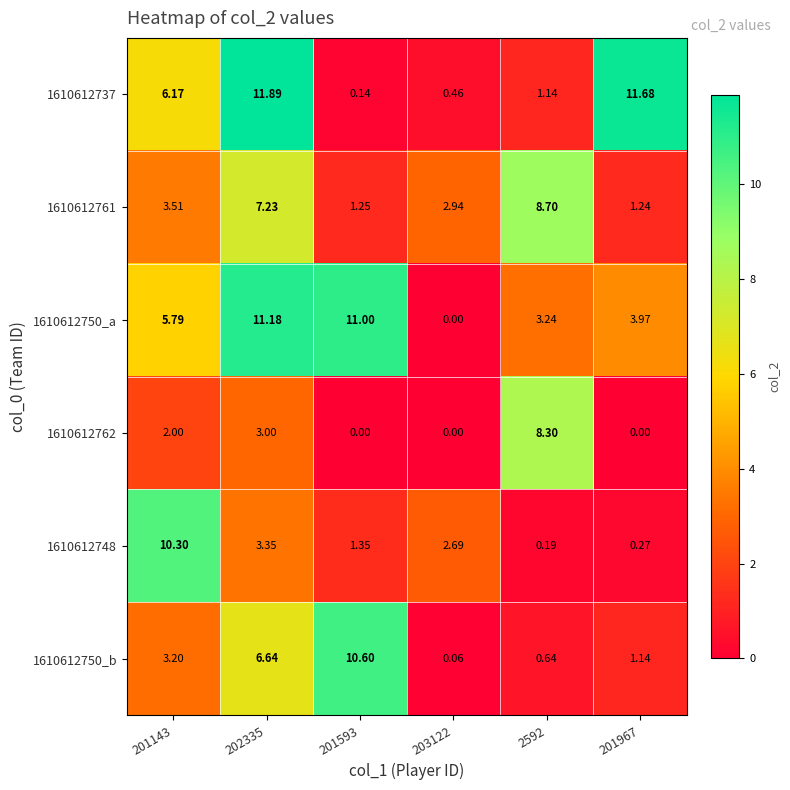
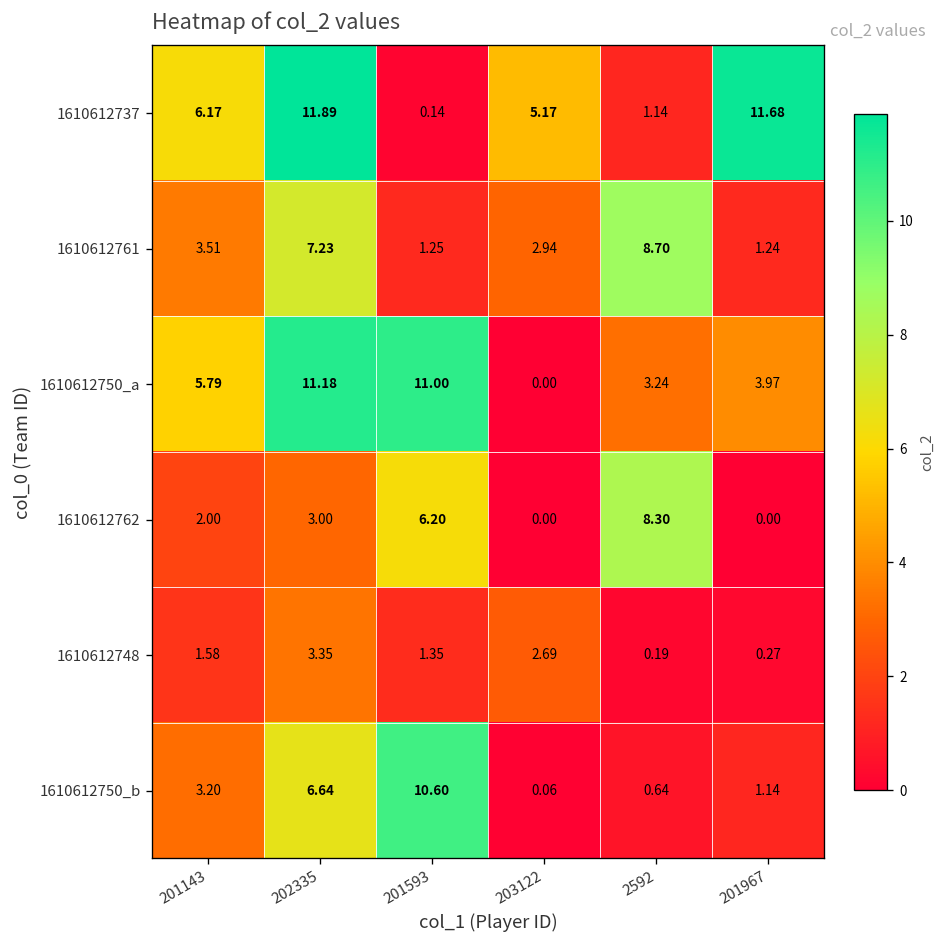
1610612737, 203122: 0.46 -> 5.17
1610612762, 201593: 0.00 -> 6.20
1610612748, 201143: 10.30 -> 1.58
